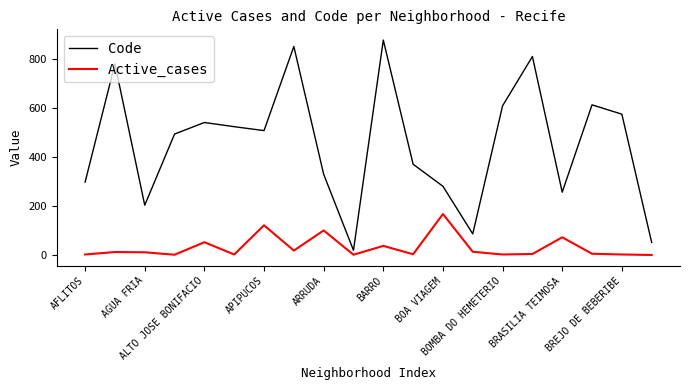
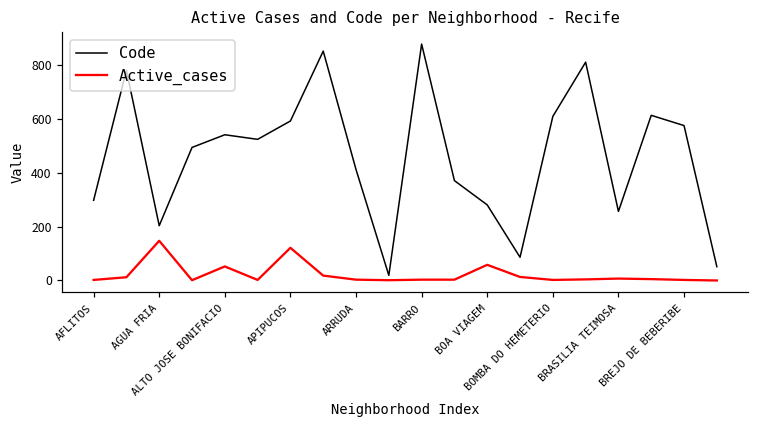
Active_cases, AGUA FRIA: 10 -> 150
Code, APIPUCOS: 510 -> 590
Code, ARRUDA: 330 -> 410
Active_cases, ARRUDA: 100 -> 0
Active_cases, BARRO: 40 -> 0
Active_cases, BOA VIAGEM: 170 -> 60
Active_cases, BRASILIA TEIMOSA: 70 -> 10
